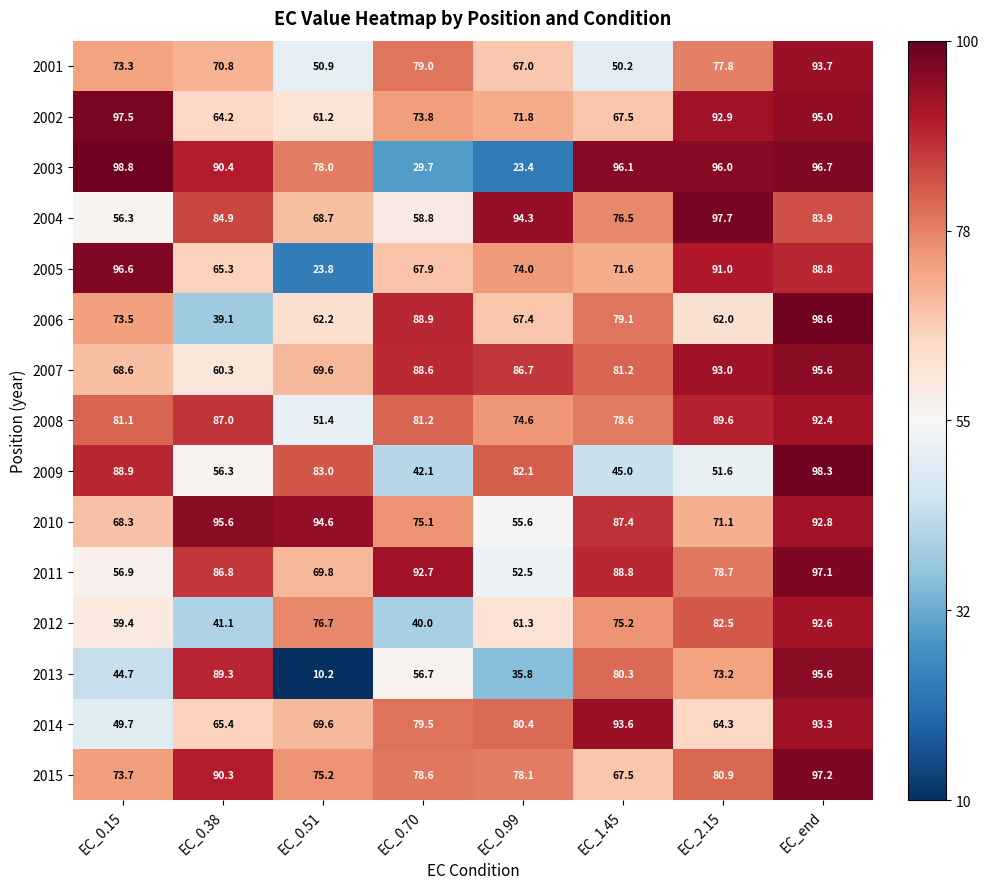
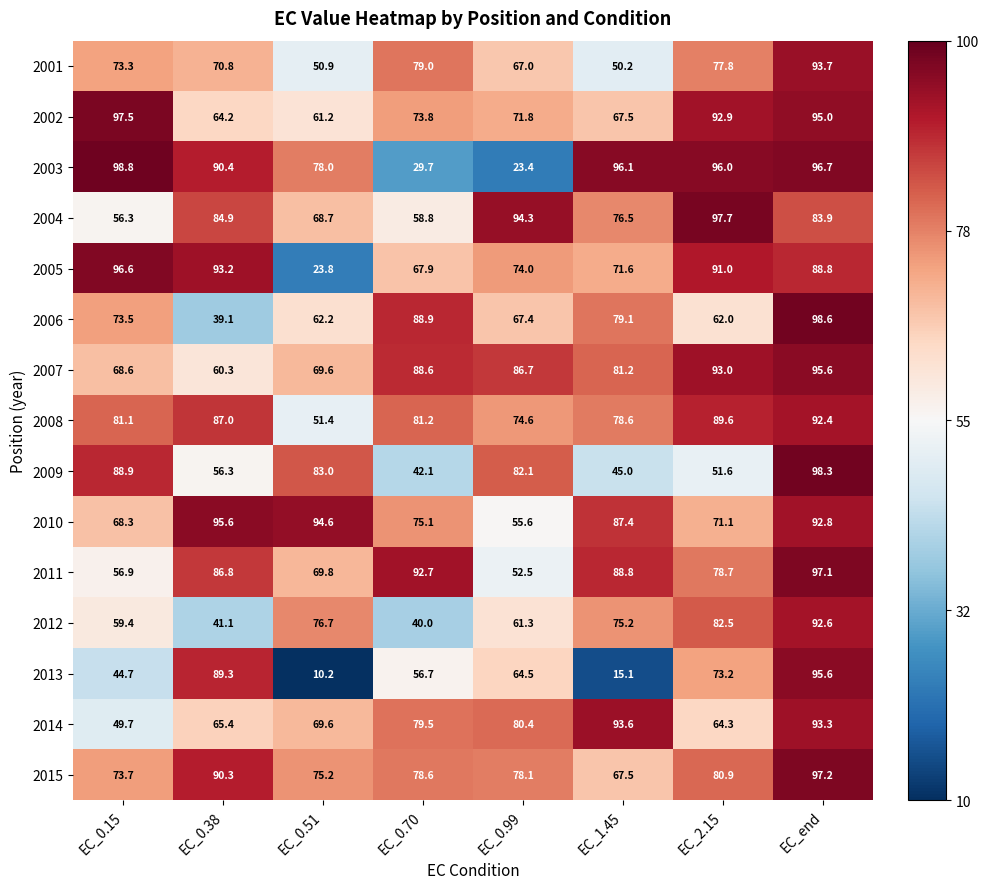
2005, EC_0.38: 65.3 -> 93.2
2013, EC_0.99: 35.8 -> 64.5
2013, EC_1.45: 80.3 -> 15.1
